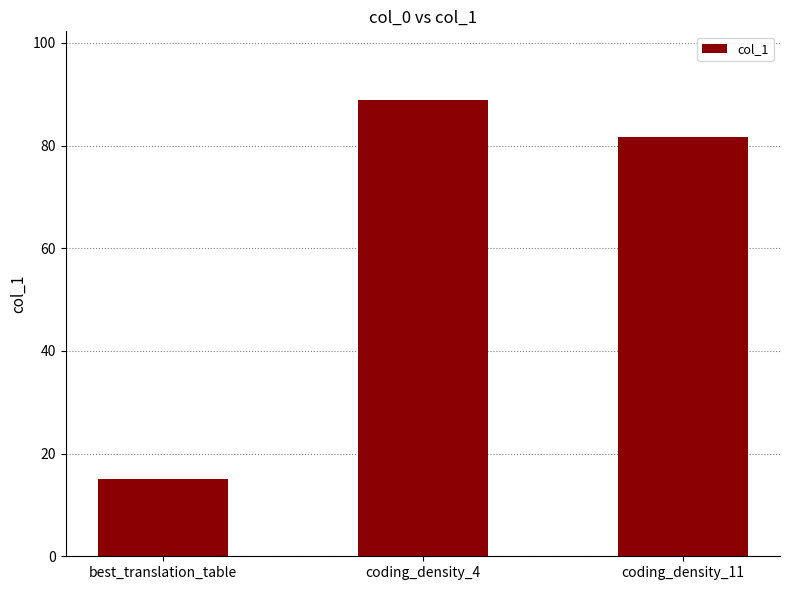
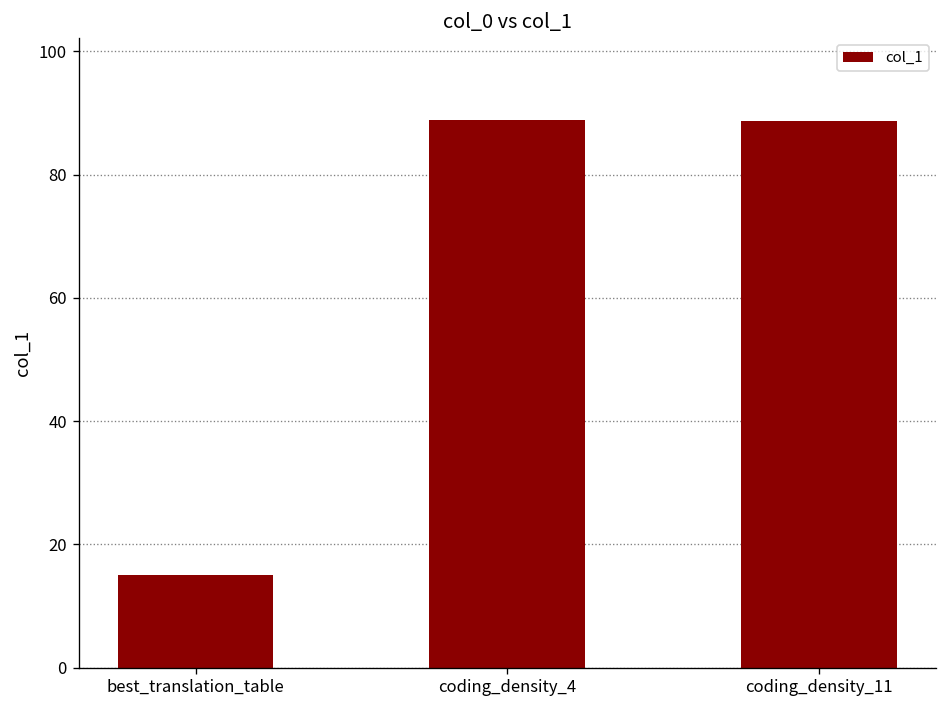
coding_density_11: 82 -> 89
